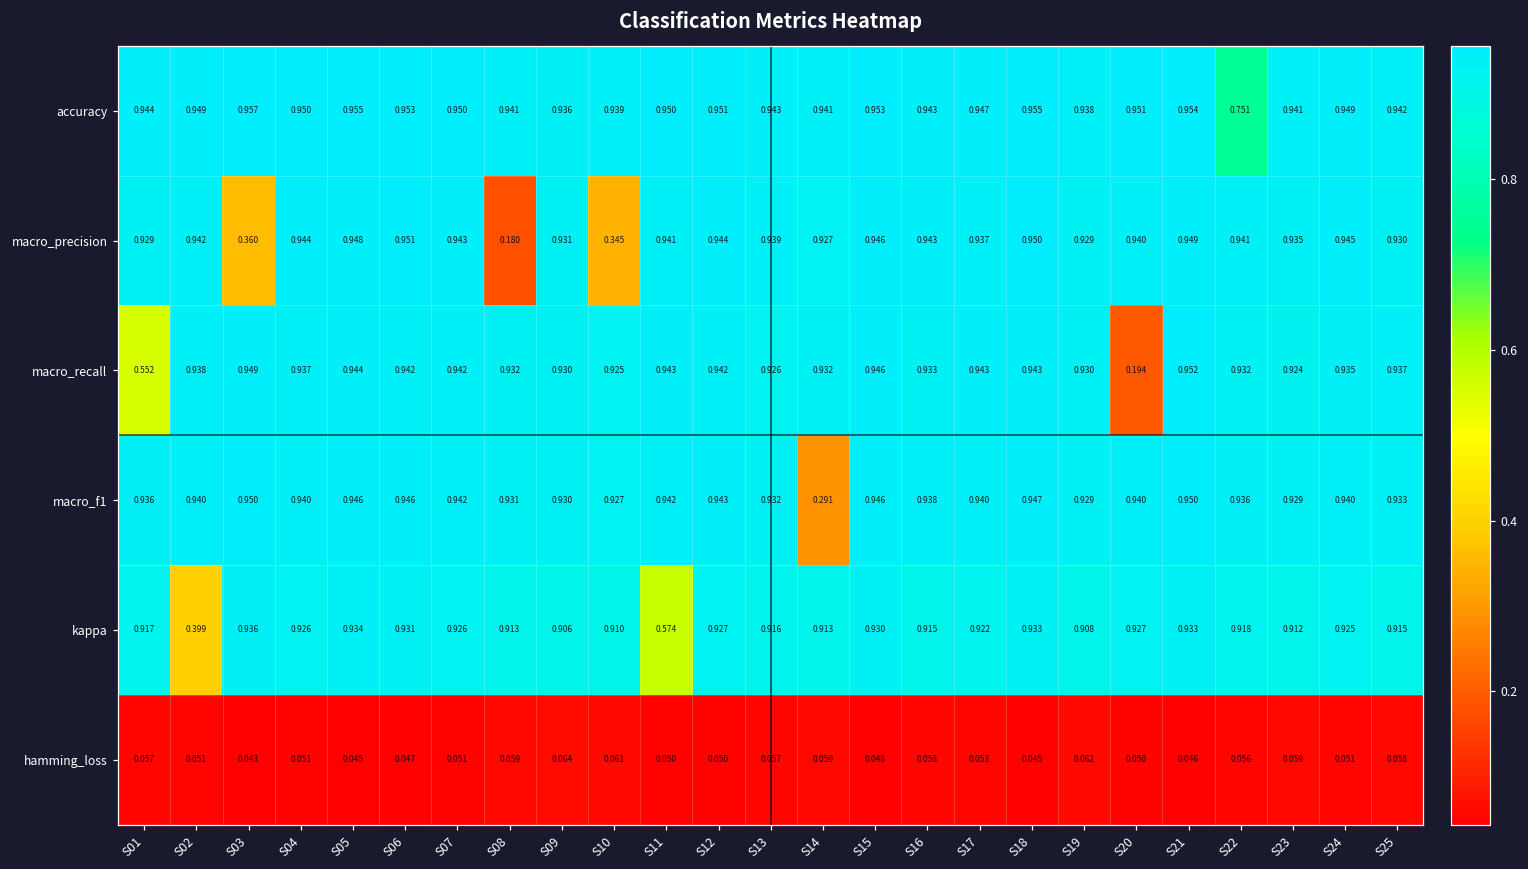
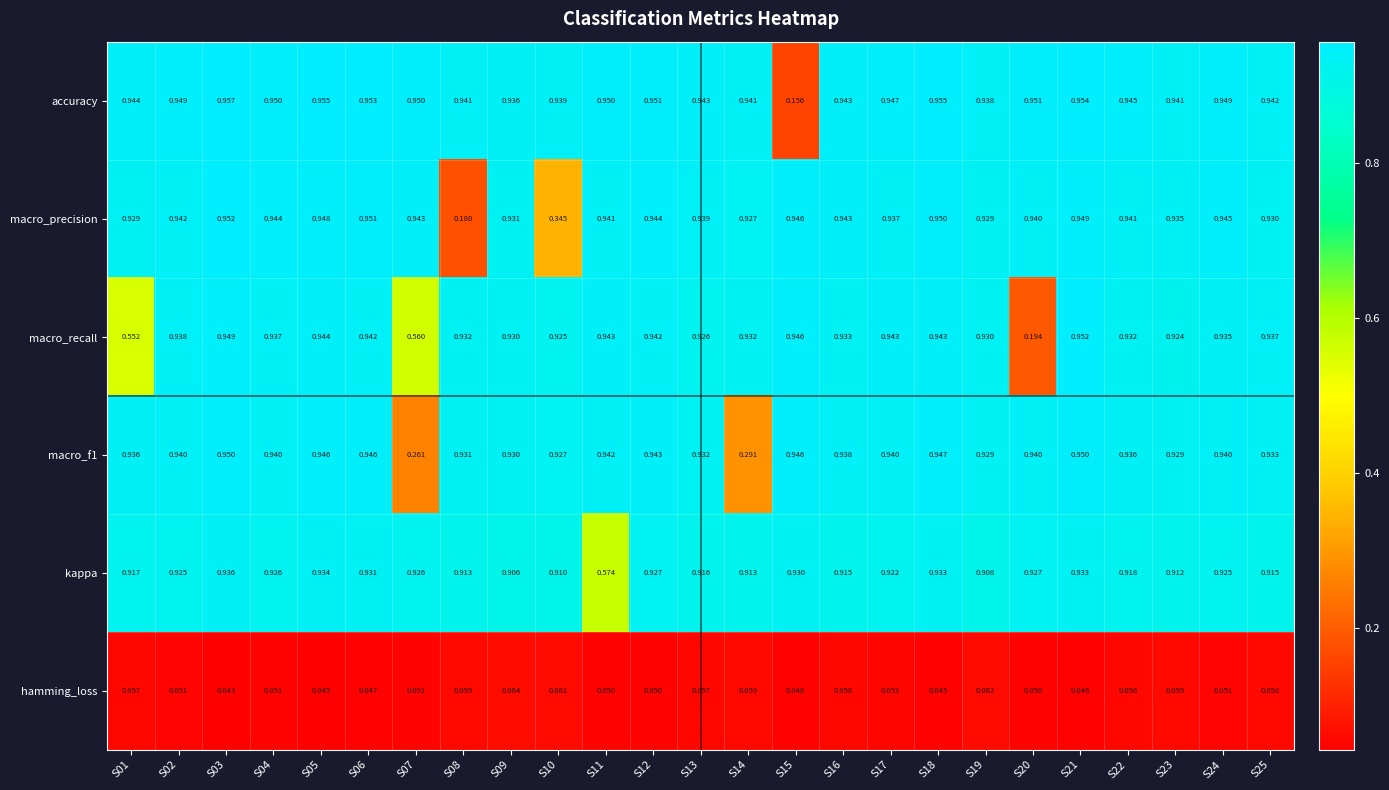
accuracy, S15: 0.953 -> 0.156
accuracy, S22: 0.751 -> 0.945
macro_precision, S03: 0.360 -> 0.952
macro_recall, S07: 0.942 -> 0.560
macro_f1, S07: 0.942 -> 0.261
kappa, S02: 0.399 -> 0.925
